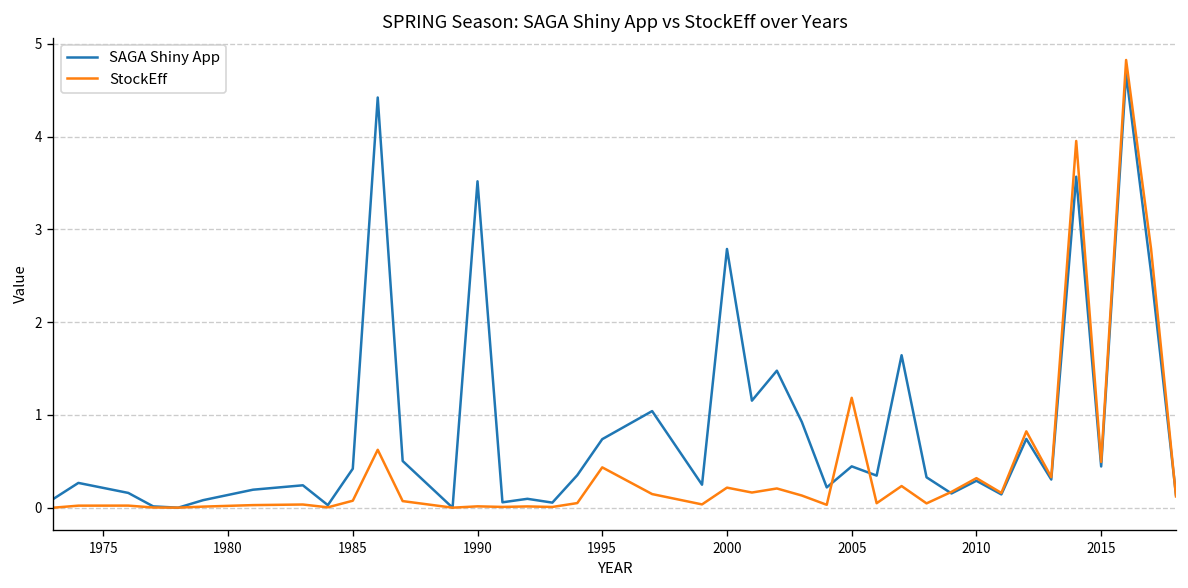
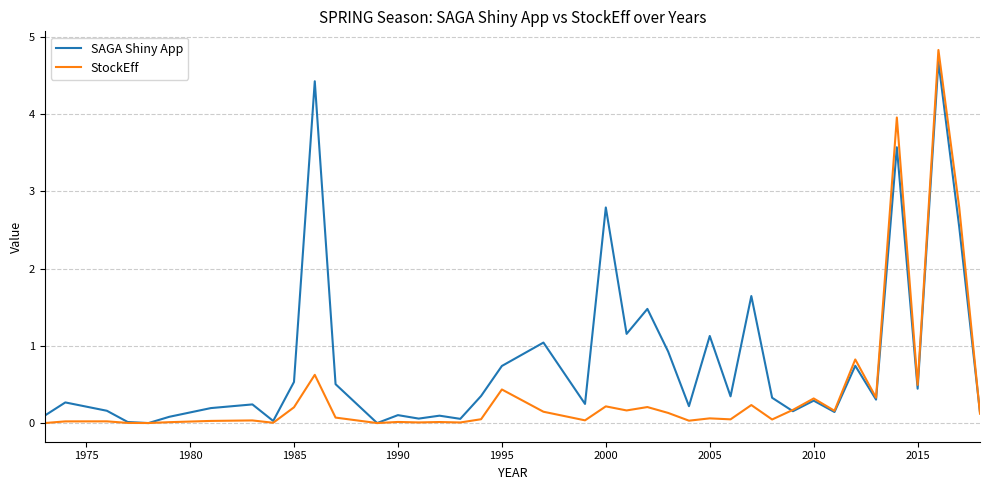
SAGA Shiny App, 1985: 0.4 -> 0.5
StockEff, 1985: 0.1 -> 0.2
SAGA Shiny App, 1990: 3.5 -> 0.1
SAGA Shiny App, 2005: 0.4 -> 1.1
StockEff, 2005: 1.2 -> 0.1
